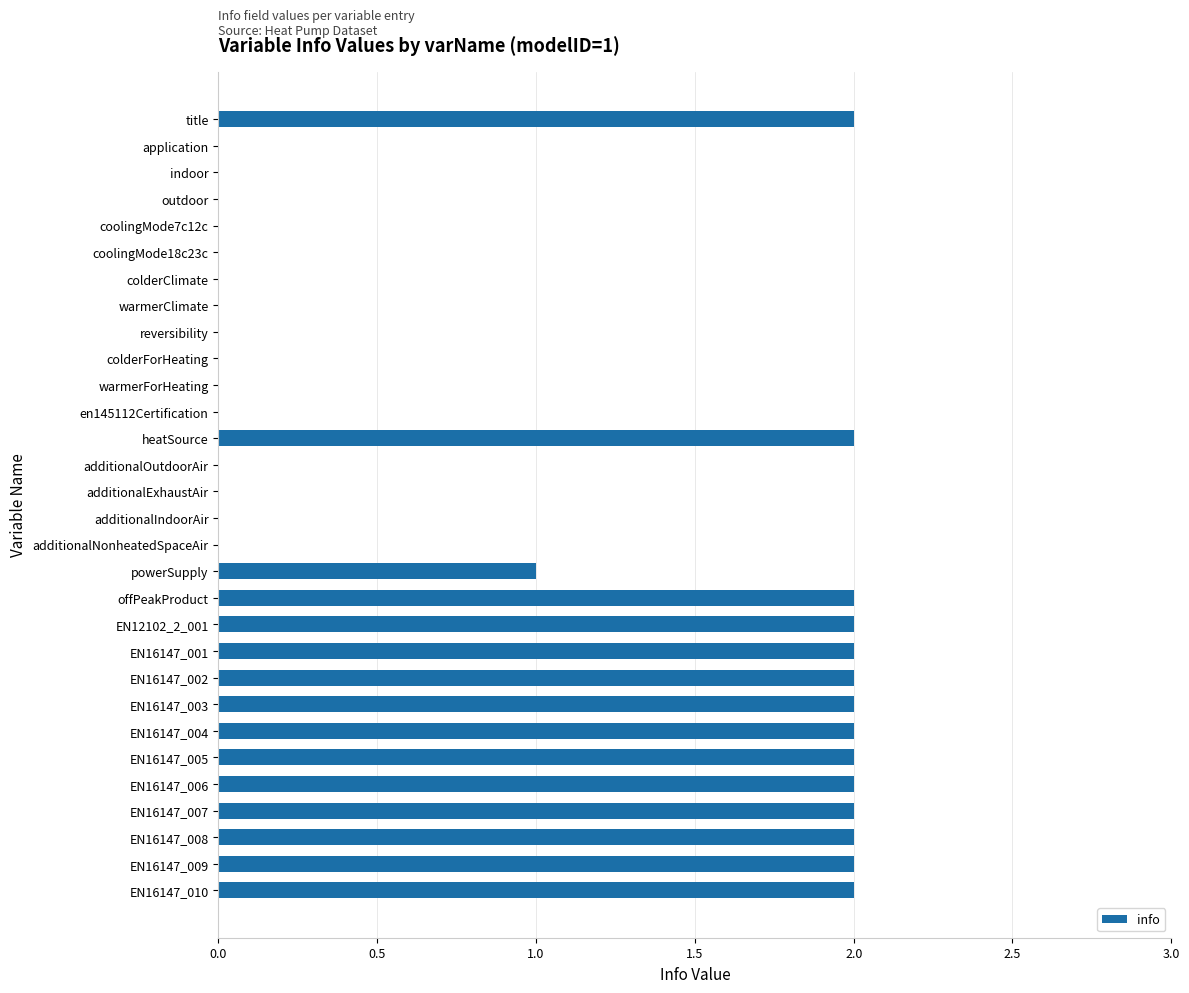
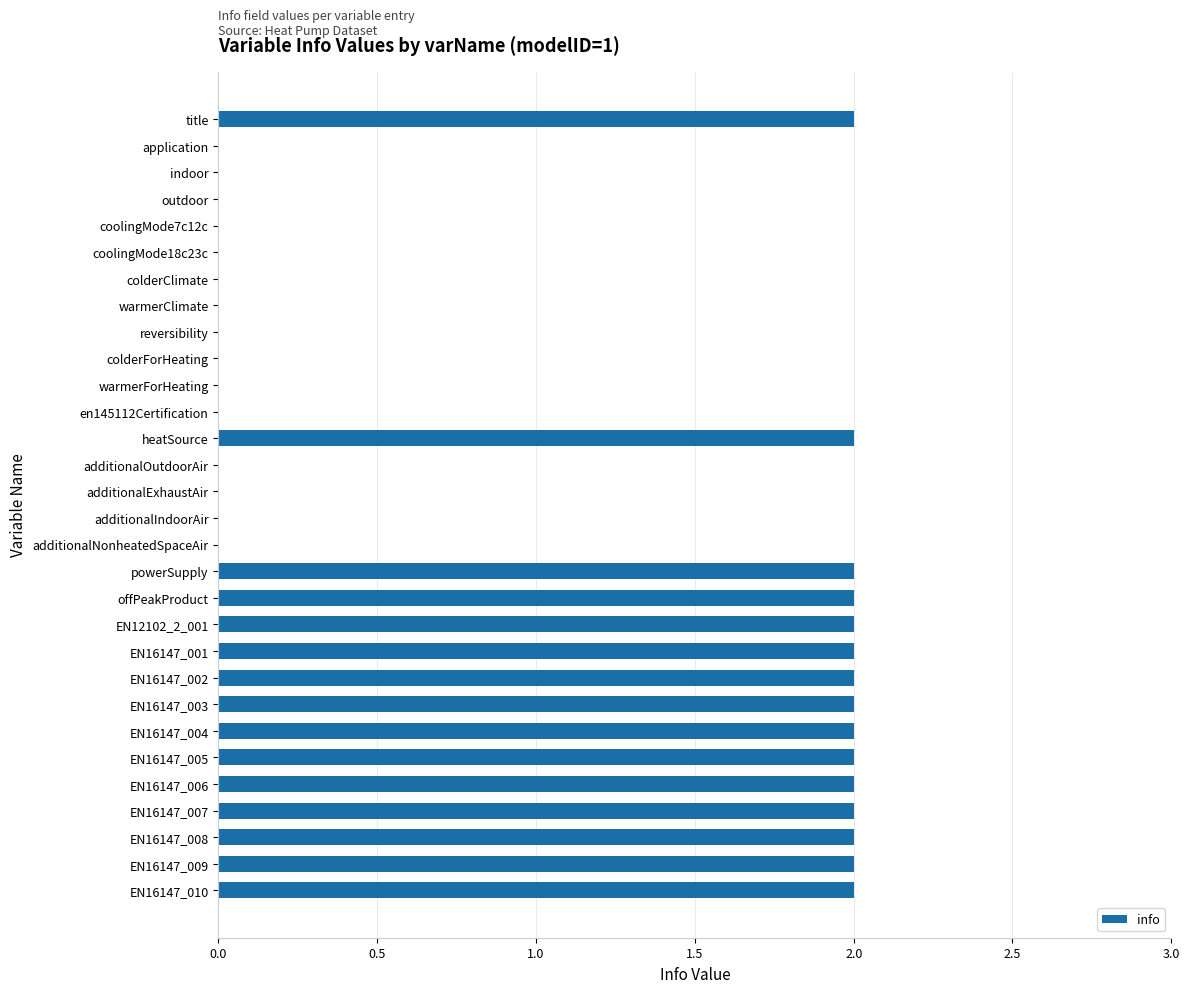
powerSupply: 1 -> 2
